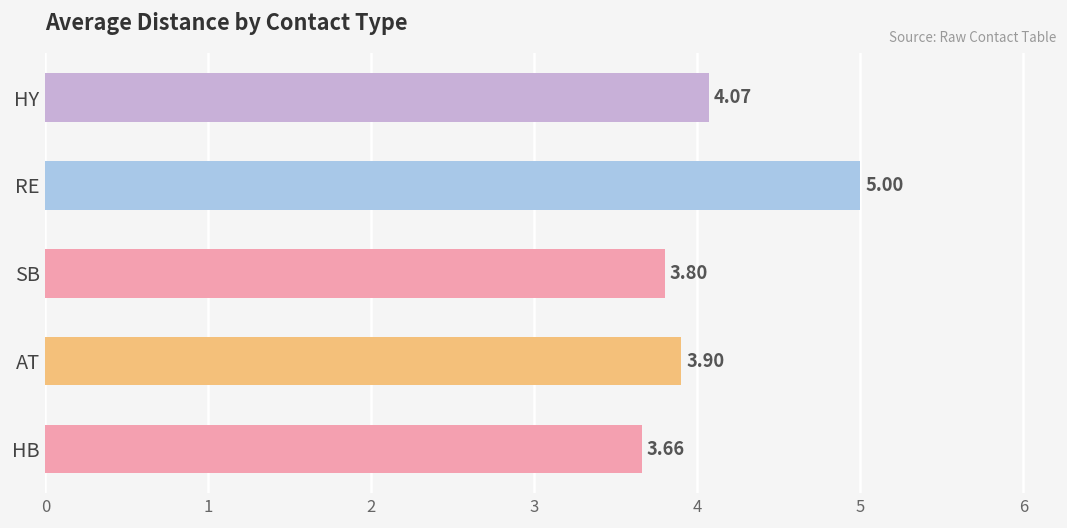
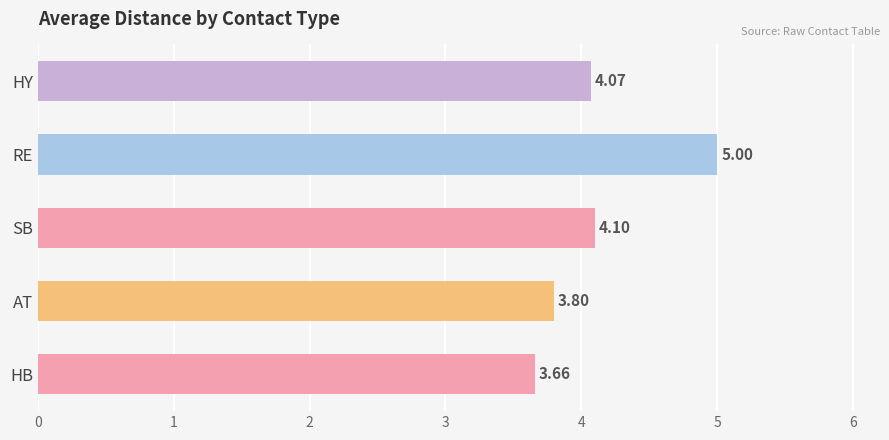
SB: 3.80 -> 4.10
AT: 3.90 -> 3.80
